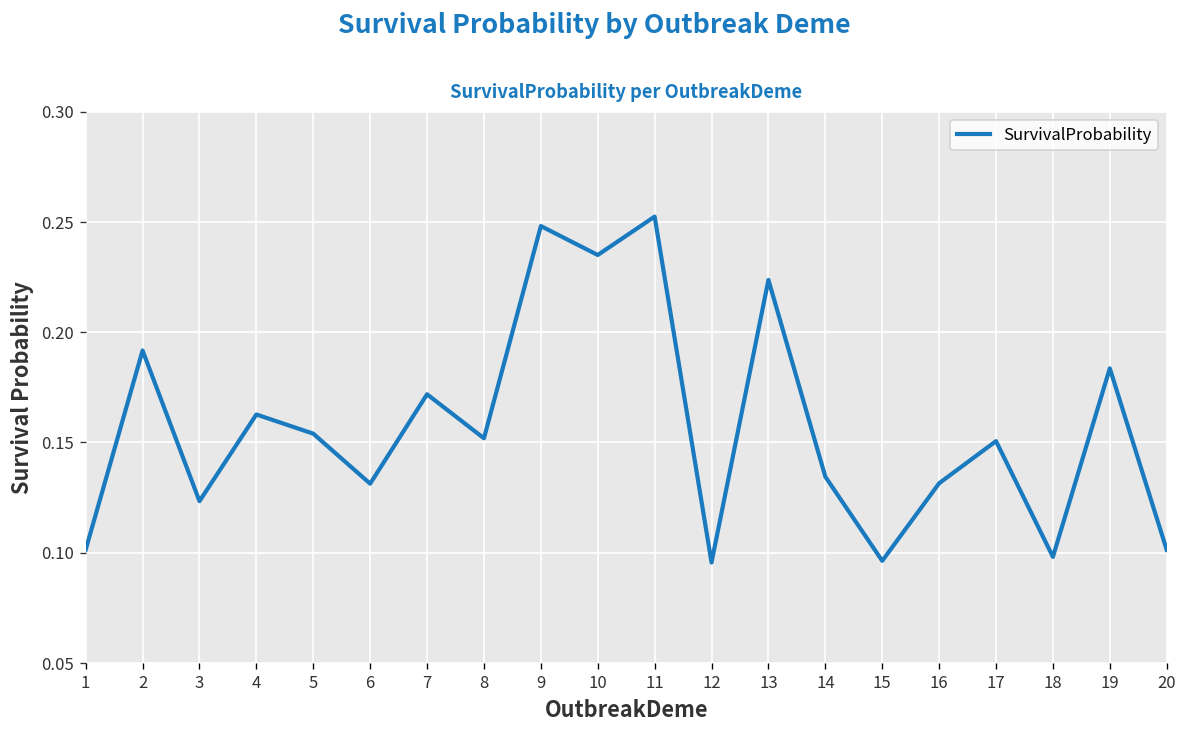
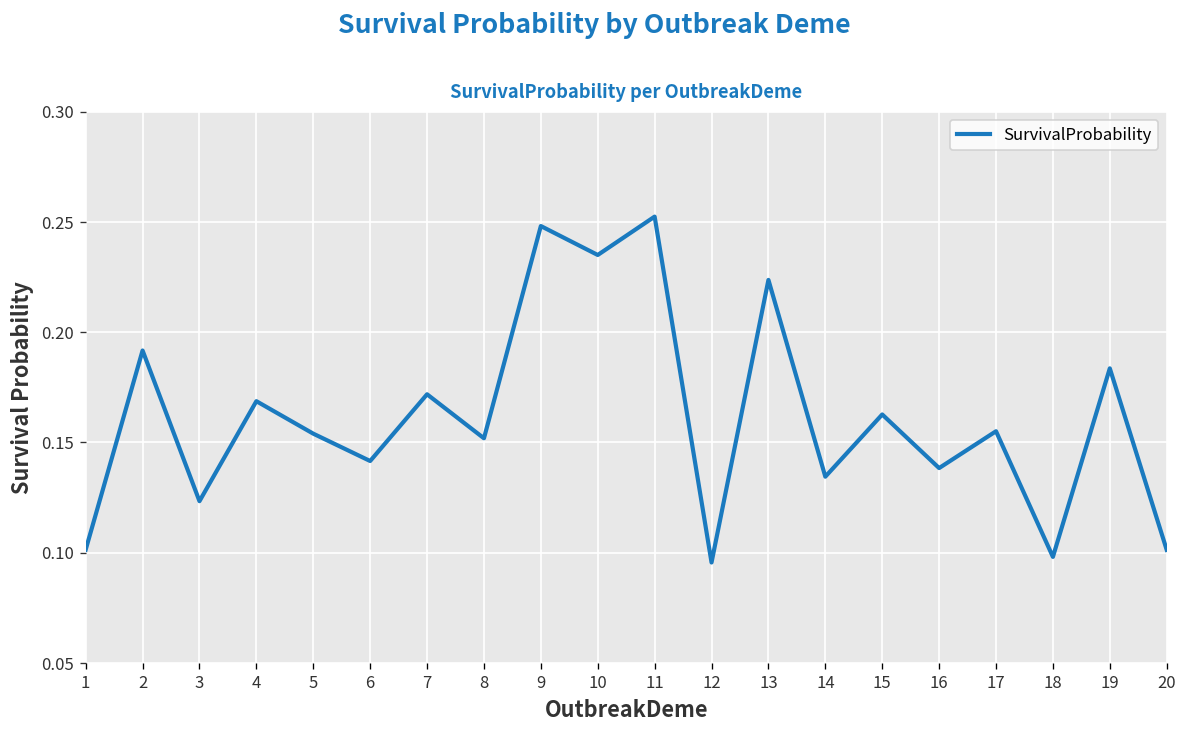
4: 0.163 -> 0.169
6: 0.131 -> 0.142
15: 0.096 -> 0.163
16: 0.131 -> 0.138
17: 0.151 -> 0.155
